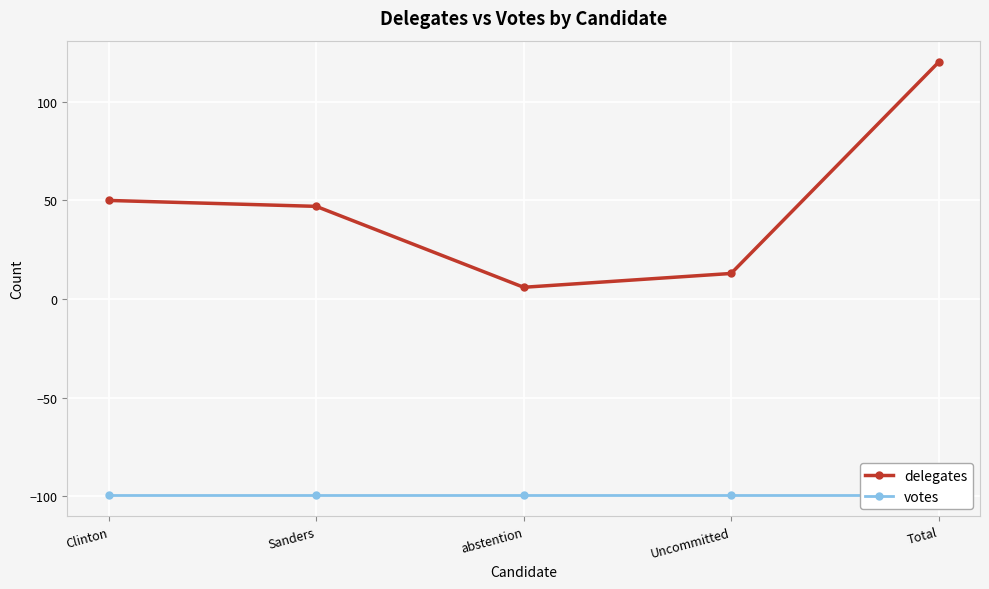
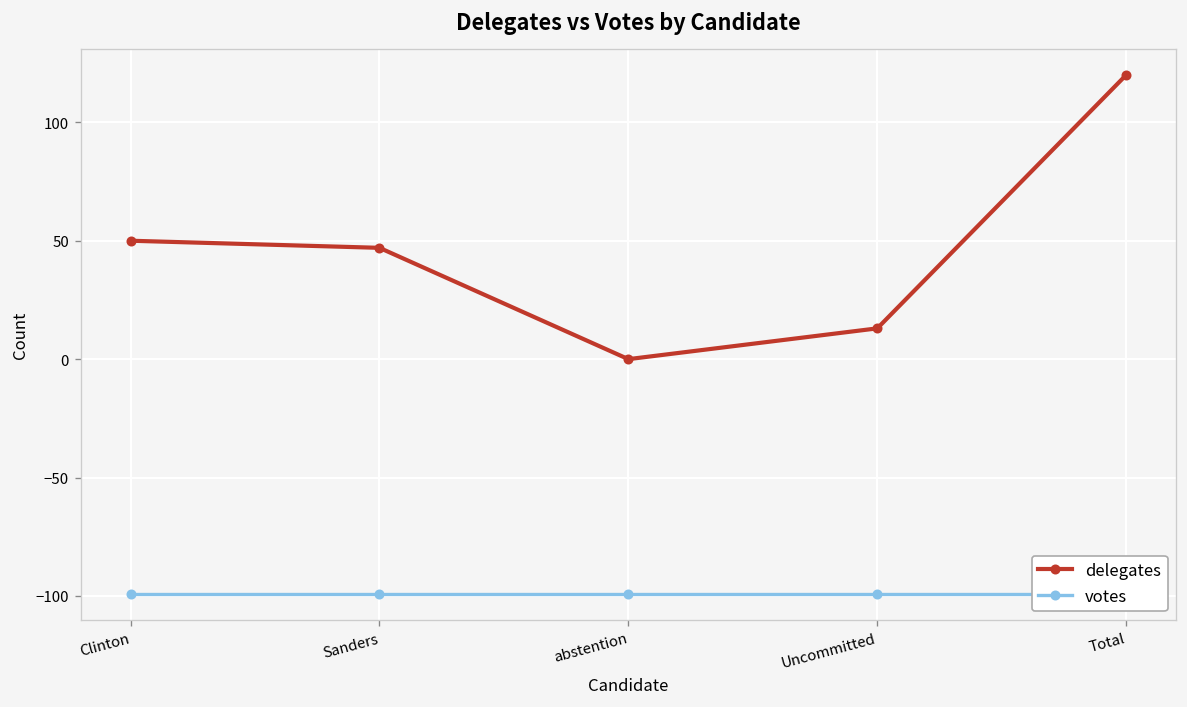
delegates, abstention: 6 -> 0
